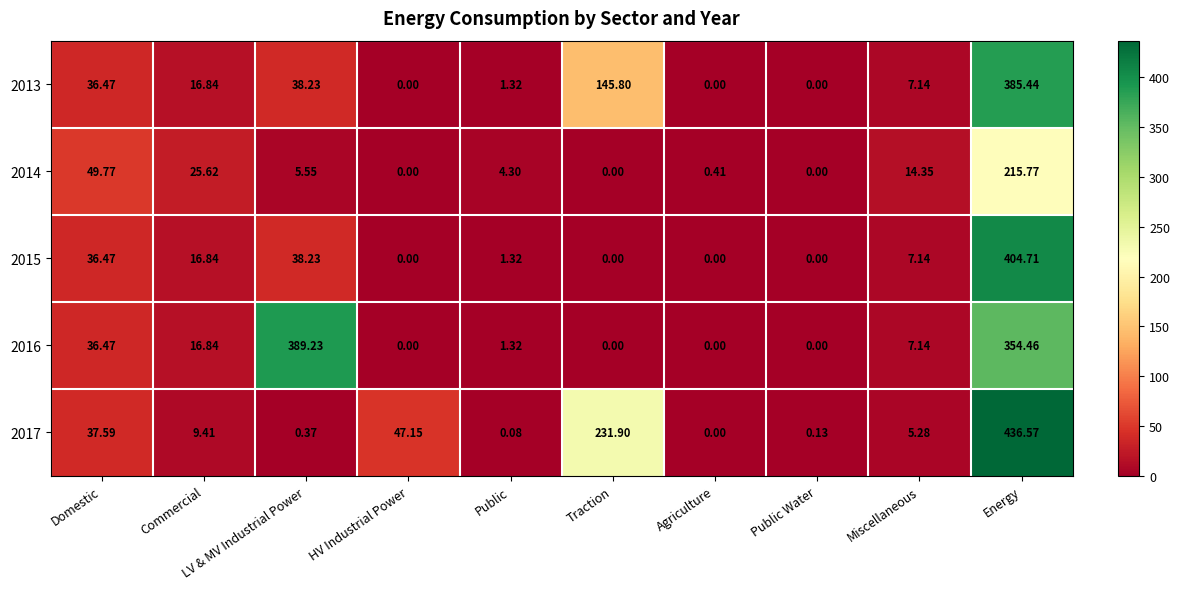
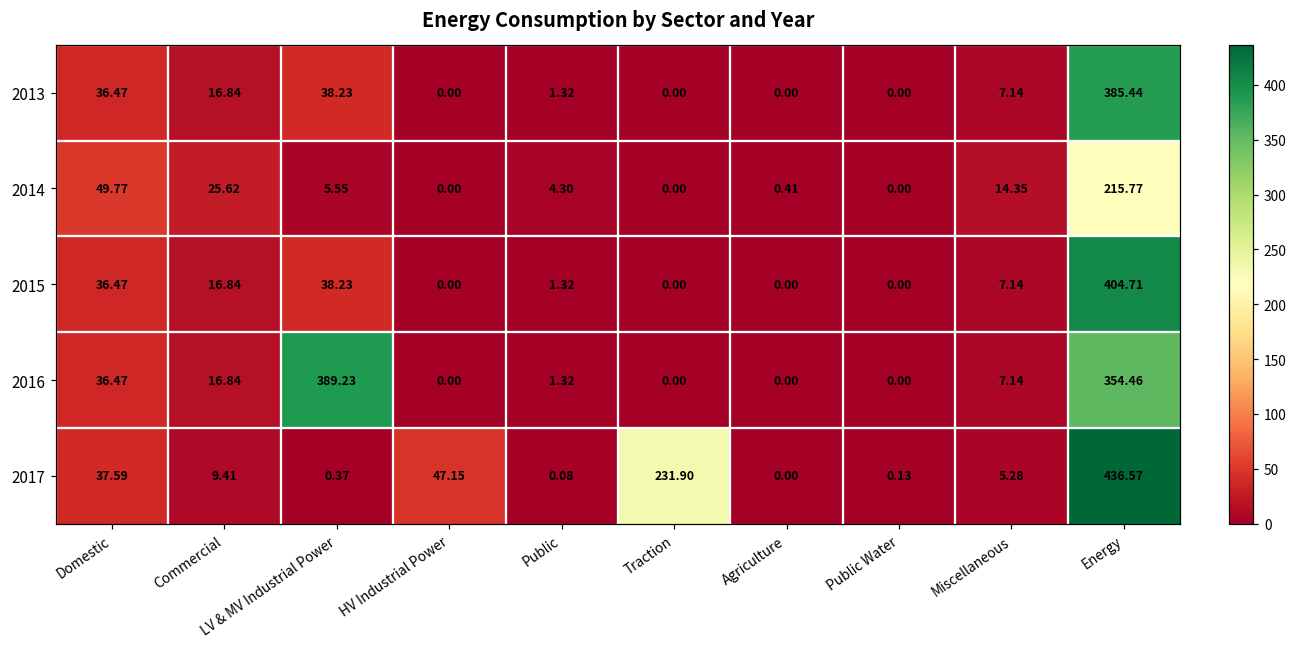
2013, Traction: 145.80 -> 0.00
